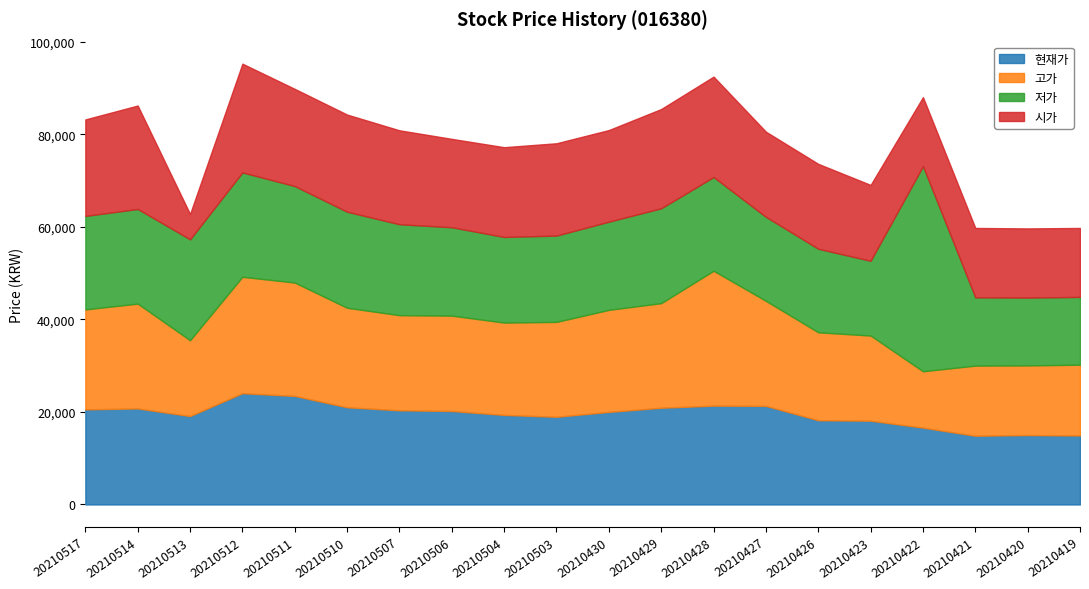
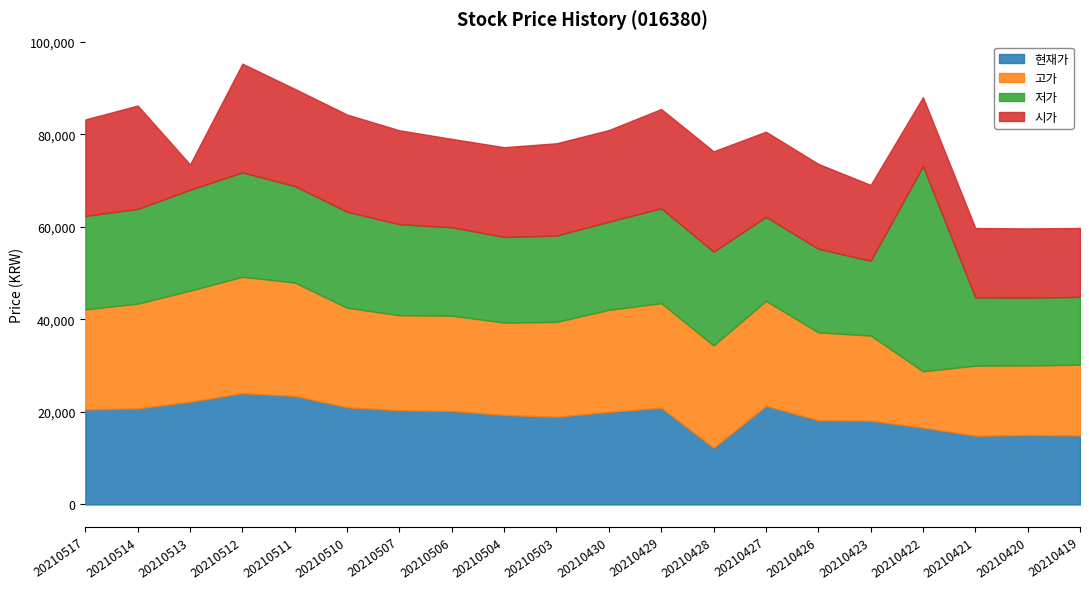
현재가, 20210513: 19,000 -> 22,000
고가, 20210513: 16,000 -> 24,000
현재가, 20210428: 21,000 -> 12,000
고가, 20210428: 29,000 -> 22,000
